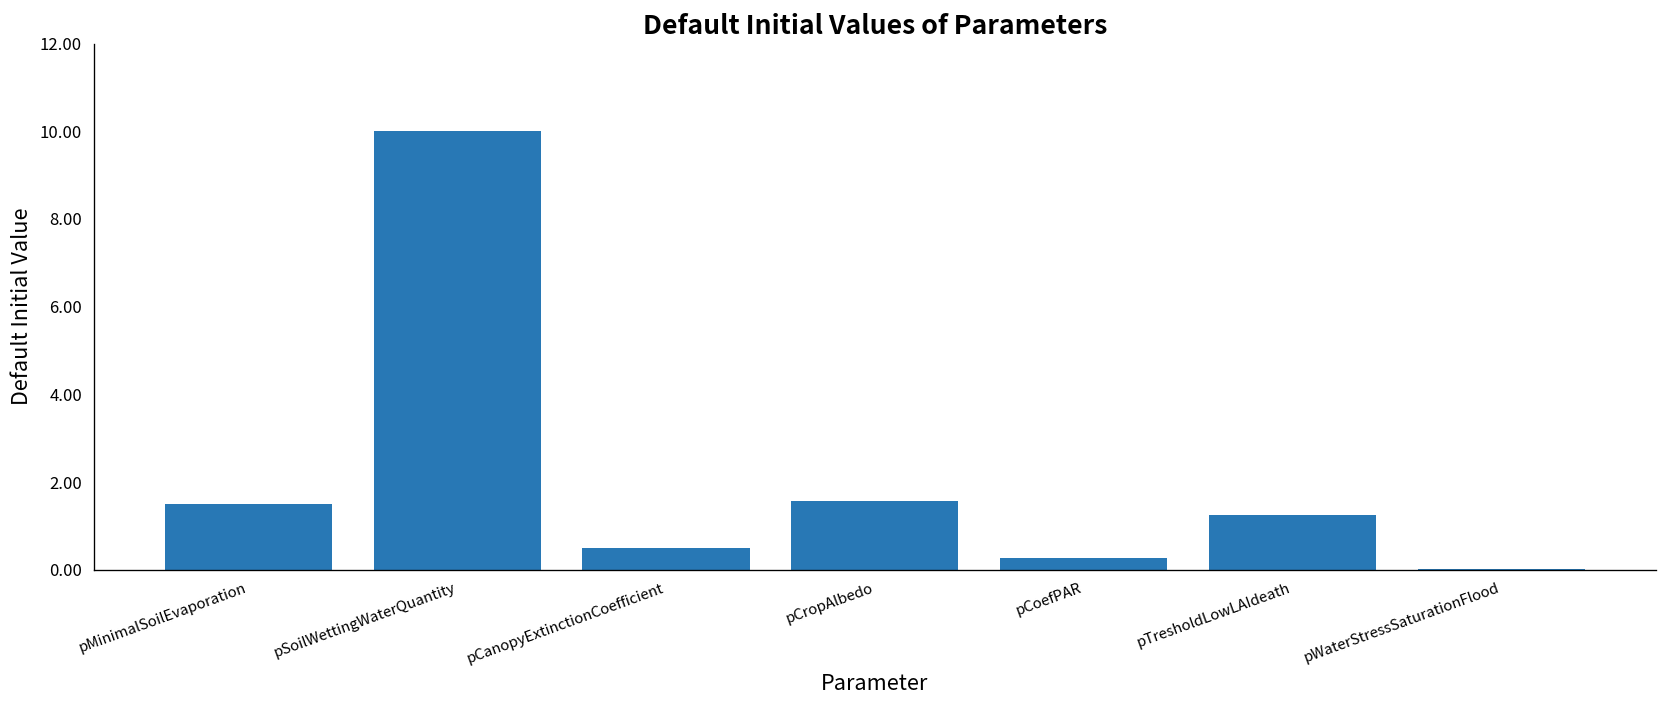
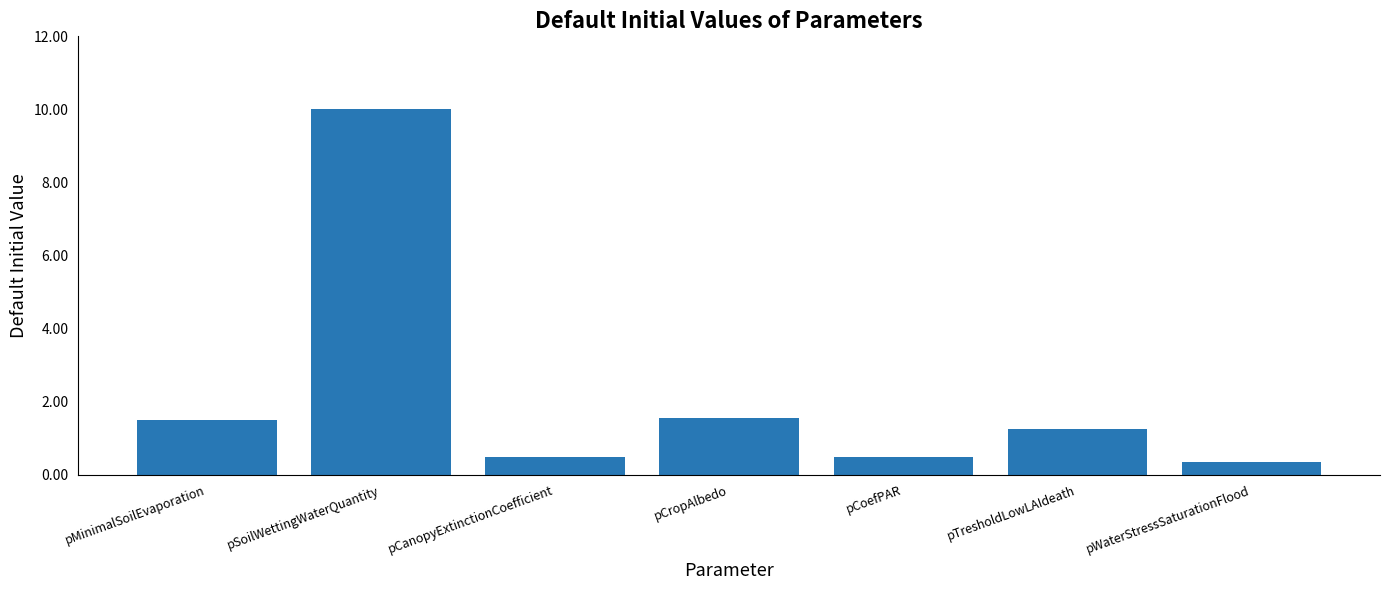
pCoefPAR: 0.3 -> 0.5
pWaterStressSaturationFlood: 0.0 -> 0.3
